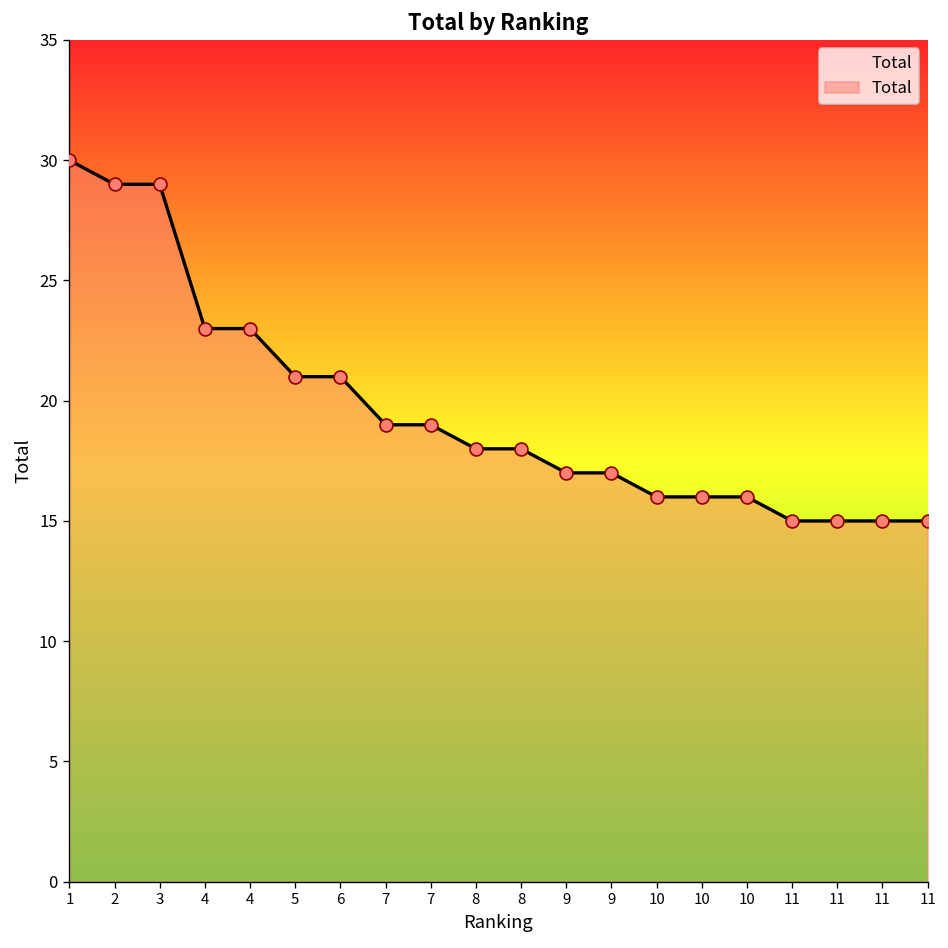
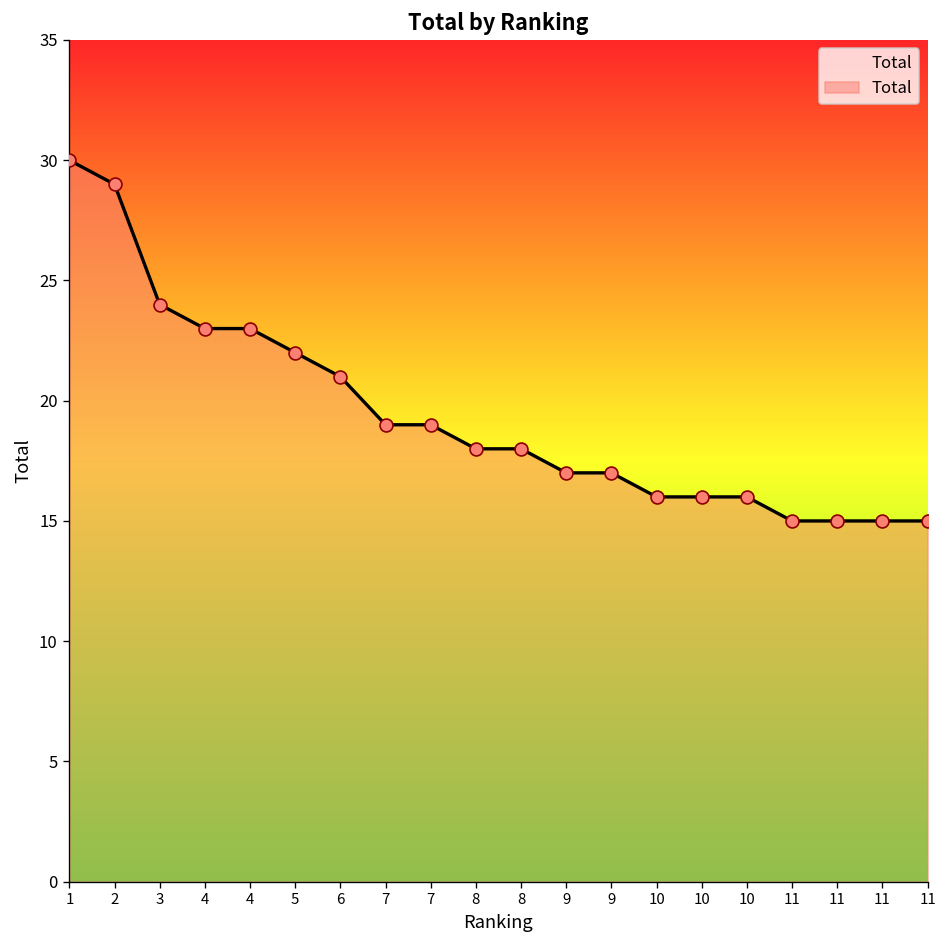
3: 29 -> 24
5: 21 -> 22
